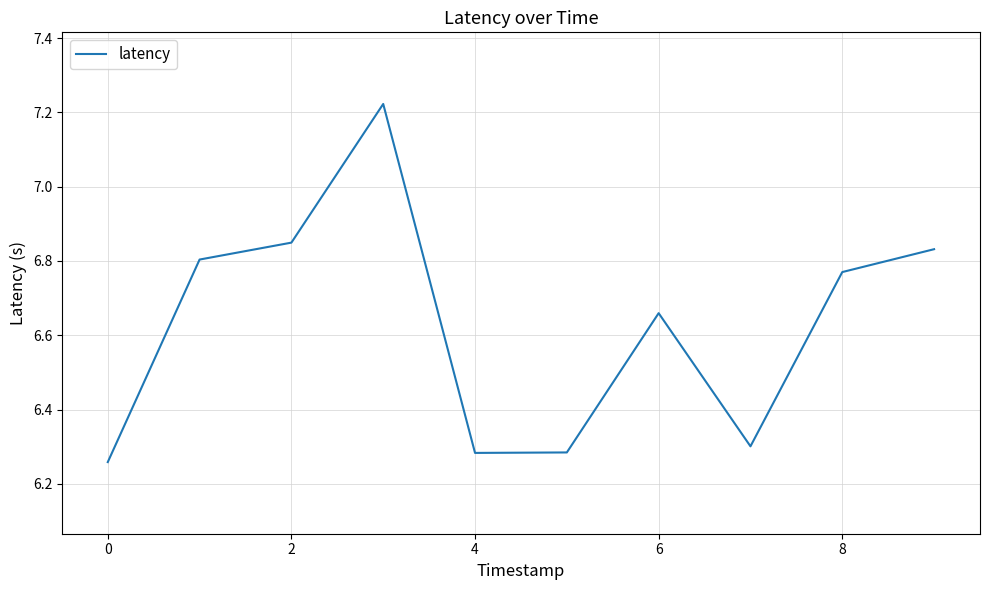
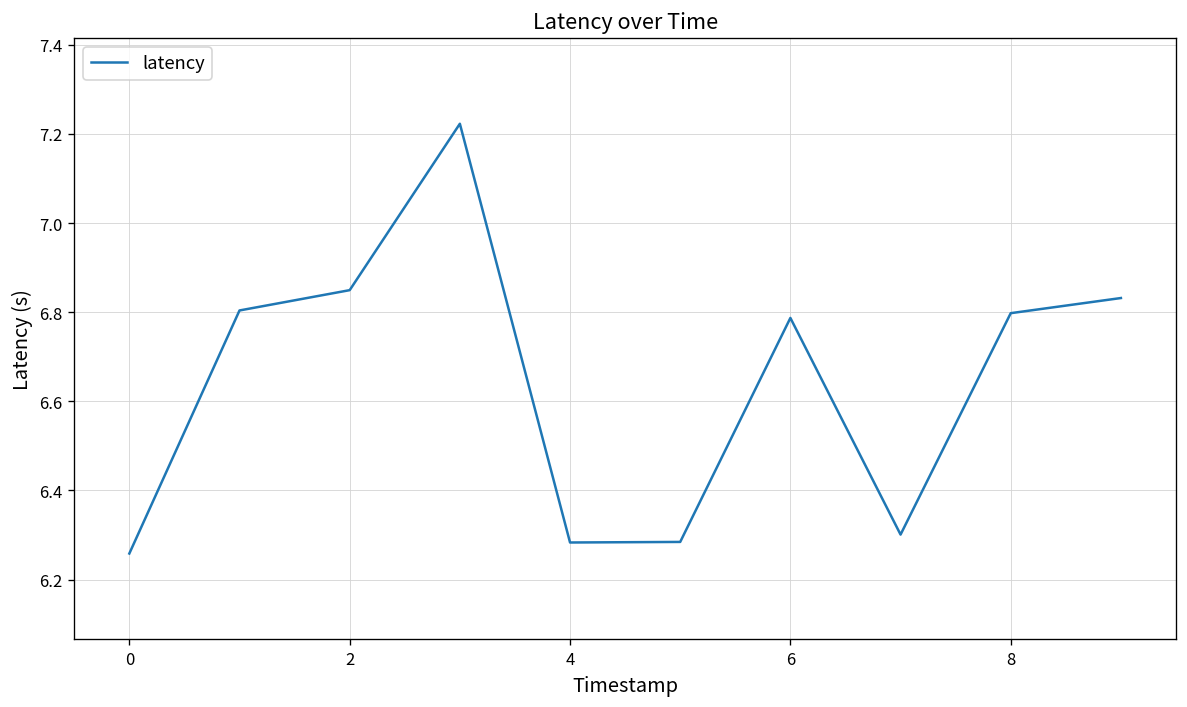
6: 6.66 -> 6.79
8: 6.77 -> 6.80
